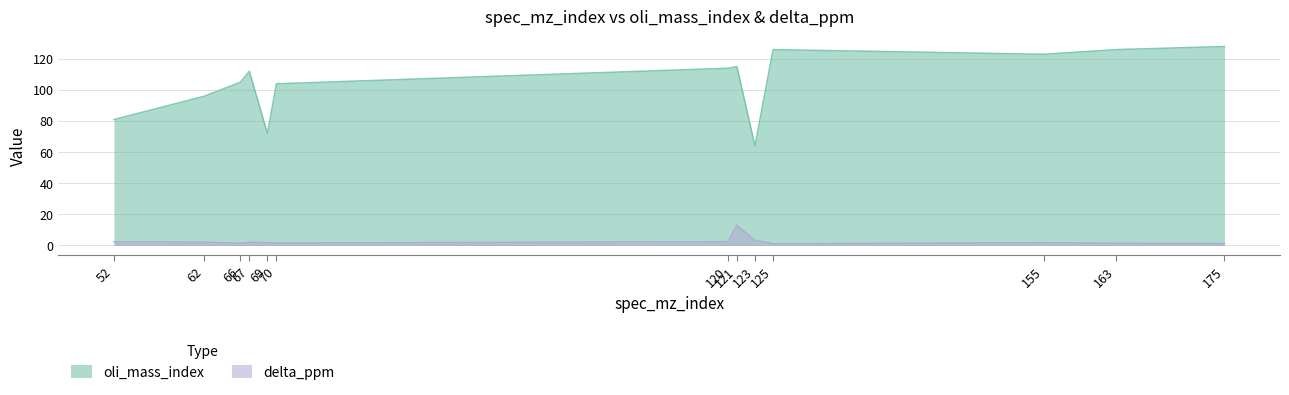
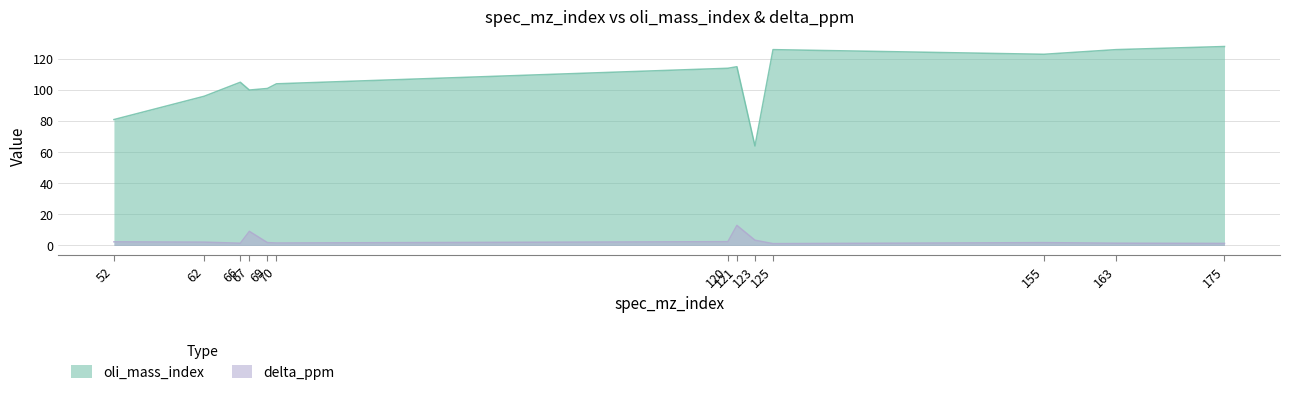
oli_mass_index, 67: 112 -> 100
delta_ppm, 67: 2 -> 9
oli_mass_index, 69: 72 -> 101
